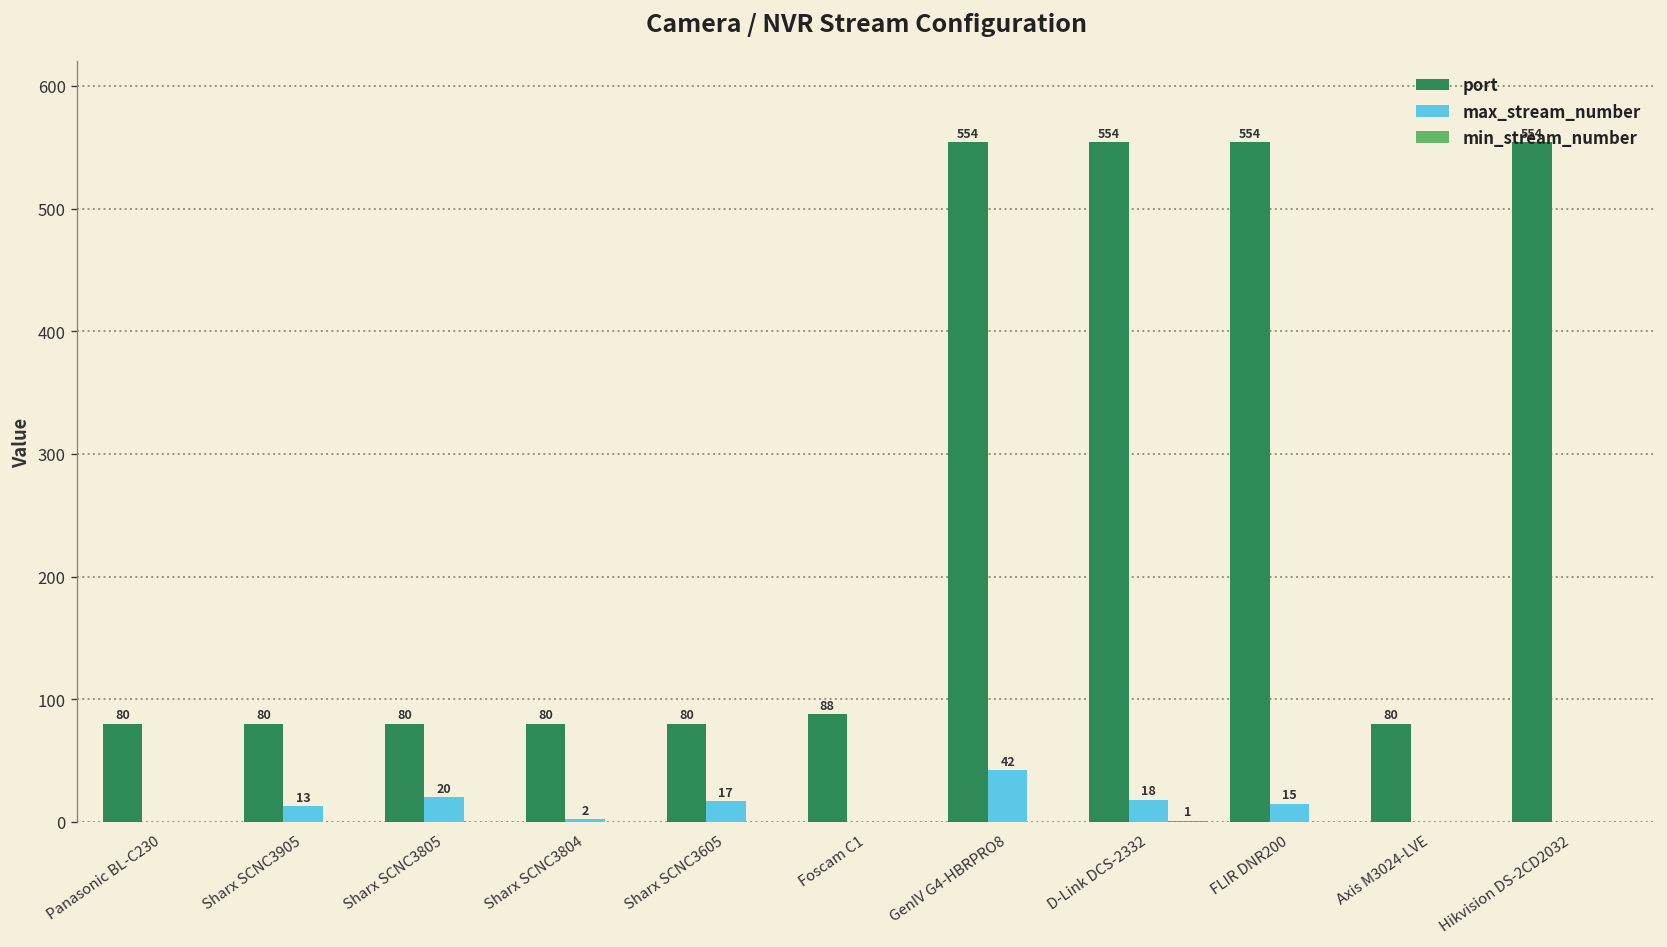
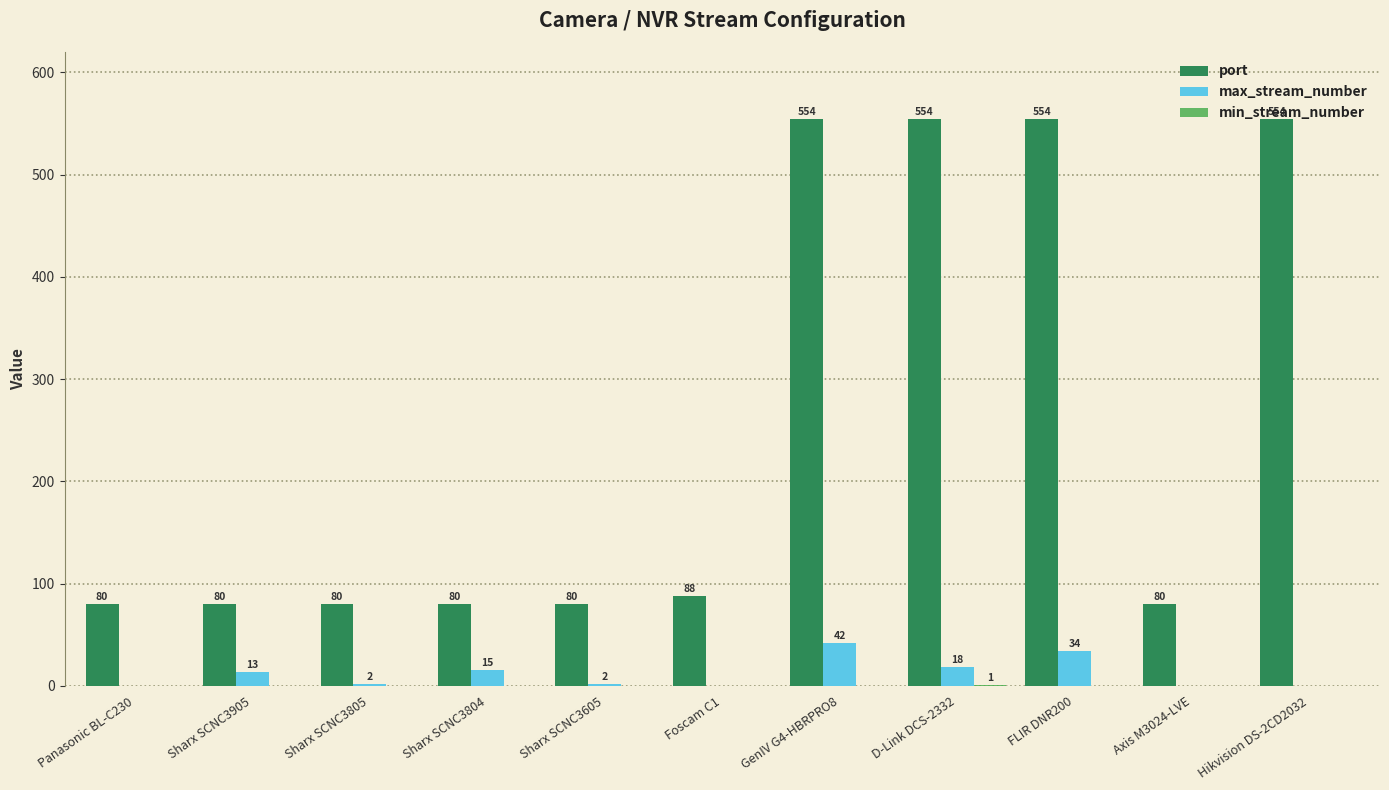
max_stream_number, Sharx SCNC3805: 20 -> 2
max_stream_number, Sharx SCNC3804: 2 -> 15
max_stream_number, Sharx SCNC3605: 17 -> 2
max_stream_number, FLIR DNR200: 15 -> 34
